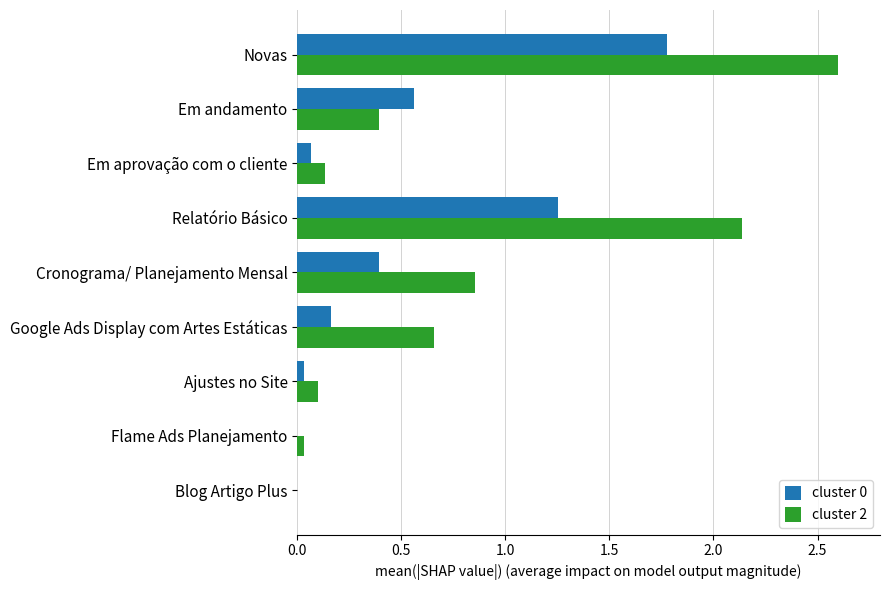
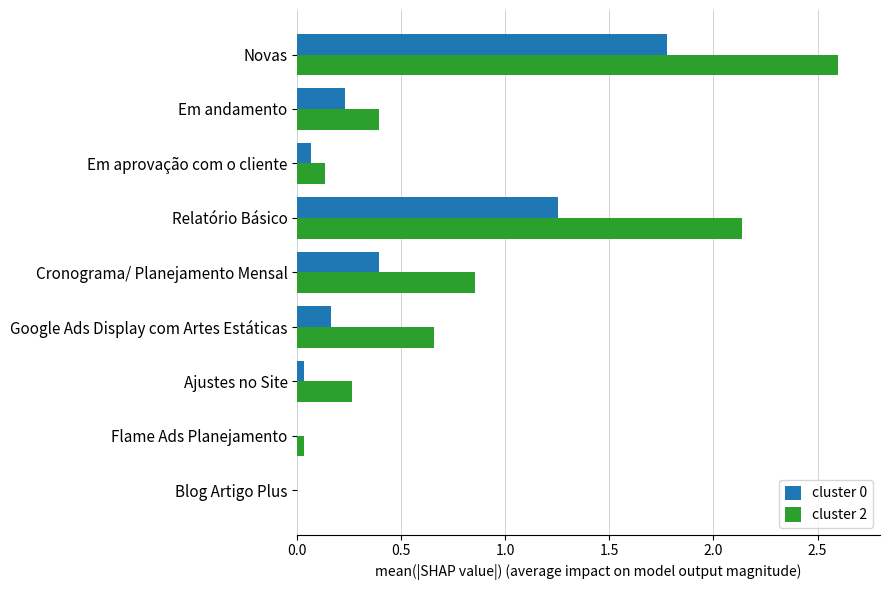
cluster 0, Em andamento: 0.56 -> 0.23
cluster 2, Ajustes no Site: 0.10 -> 0.26
